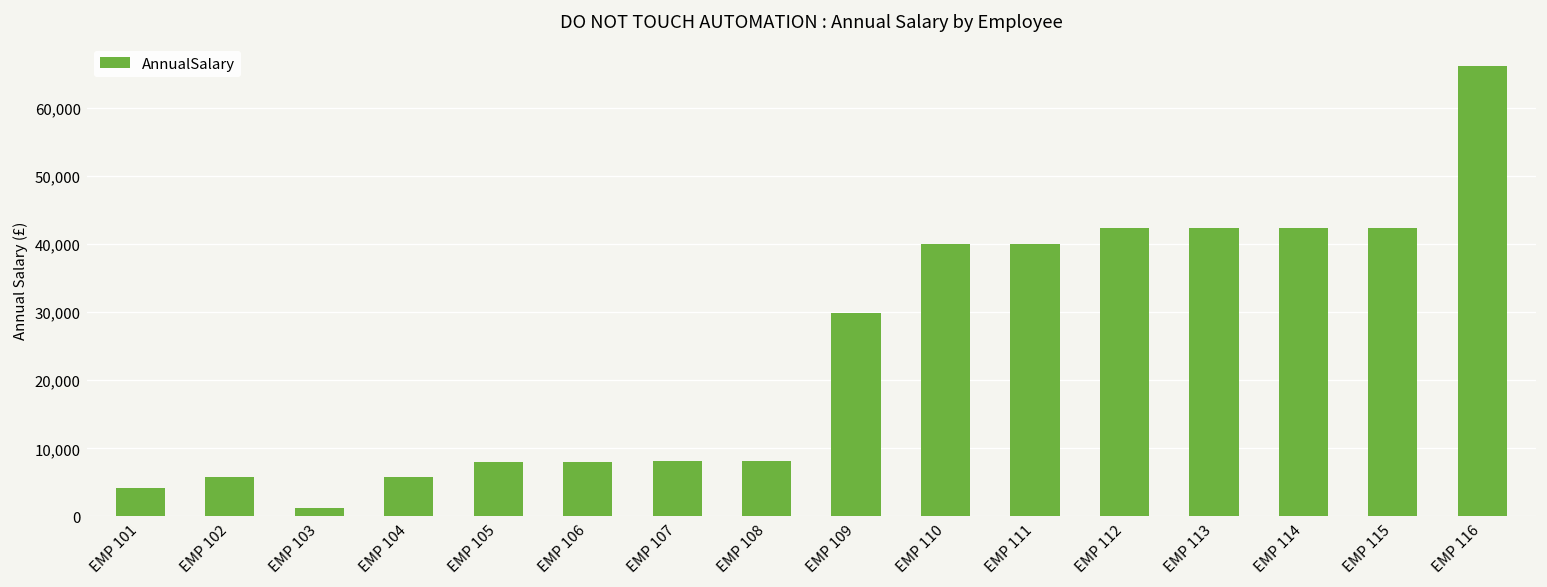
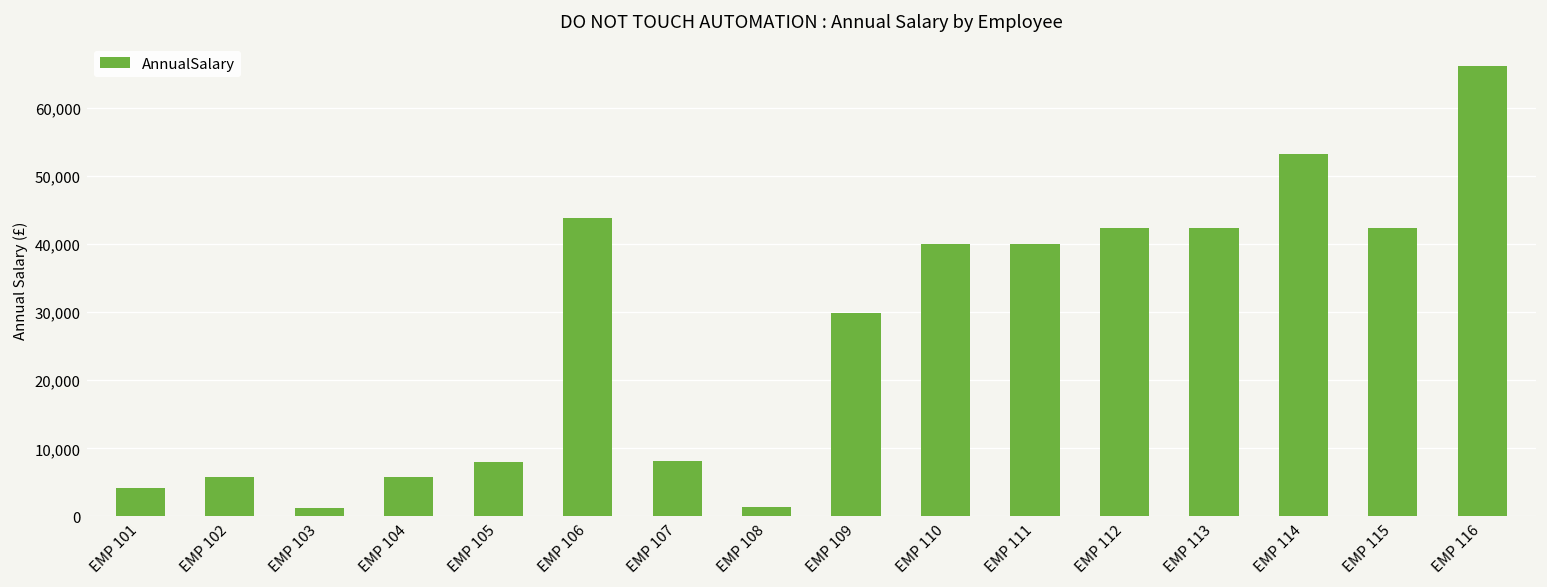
EMP 106: 8,000 -> 44,000
EMP 108: 8,000 -> 1,000
EMP 114: 42,000 -> 53,000
